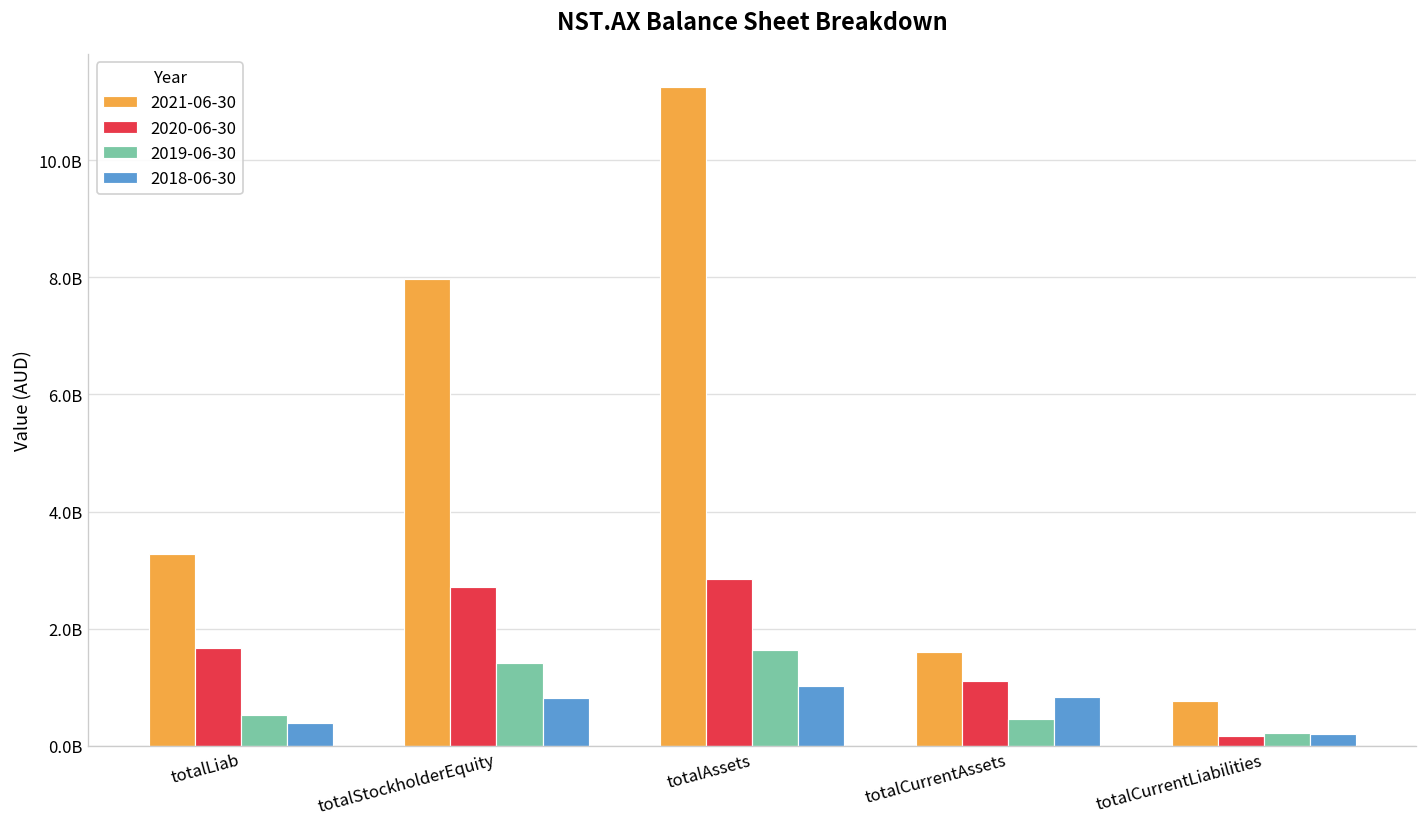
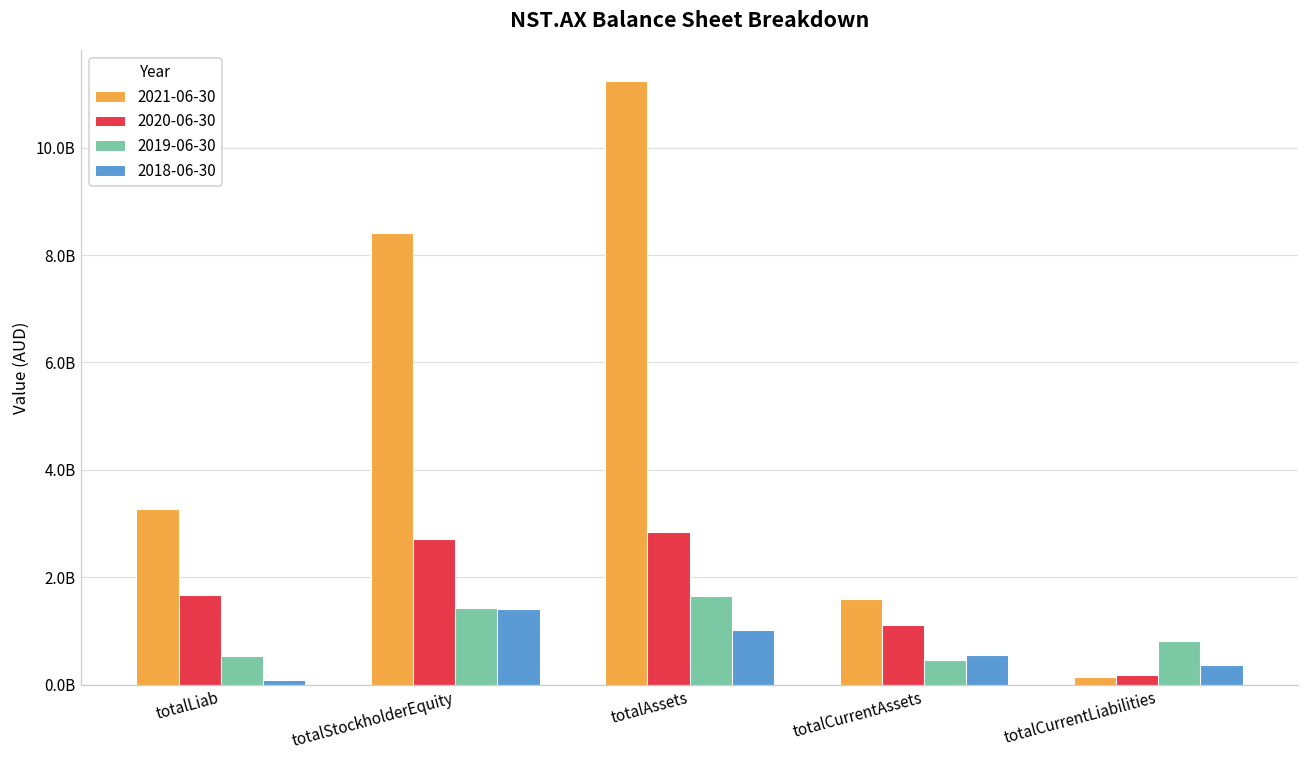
2018-06-30, totalLiab: 400000000 -> 100000000
2021-06-30, totalStockholderEquity: 8000000000 -> 8400000000
2018-06-30, totalStockholderEquity: 800000000 -> 1400000000
2018-06-30, totalCurrentAssets: 800000000 -> 600000000
2021-06-30, totalCurrentLiabilities: 800000000 -> 100000000
2019-06-30, totalCurrentLiabilities: 200000000 -> 800000000
2018-06-30, totalCurrentLiabilities: 200000000 -> 400000000
